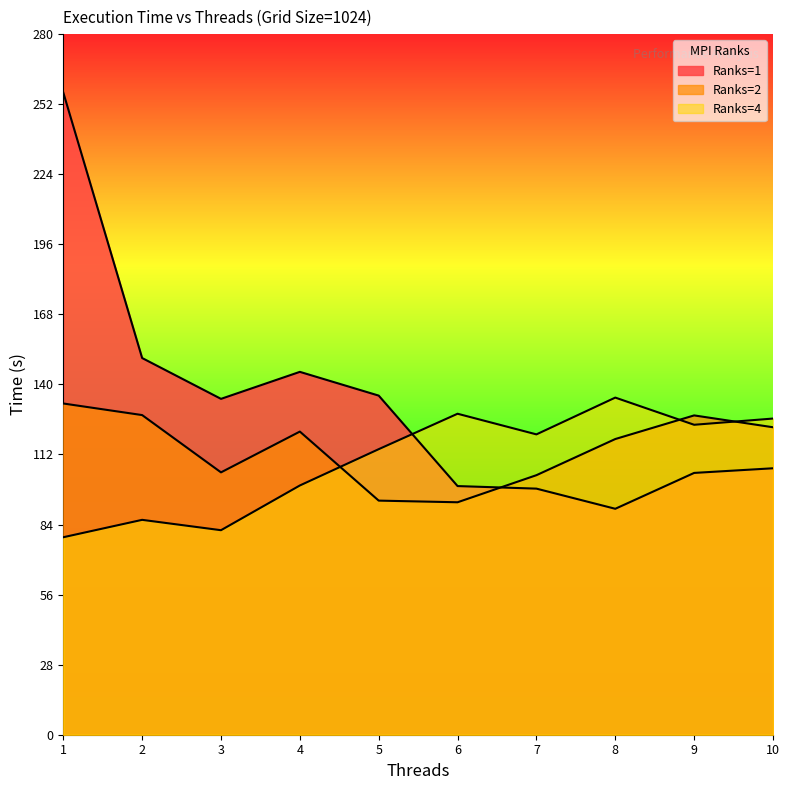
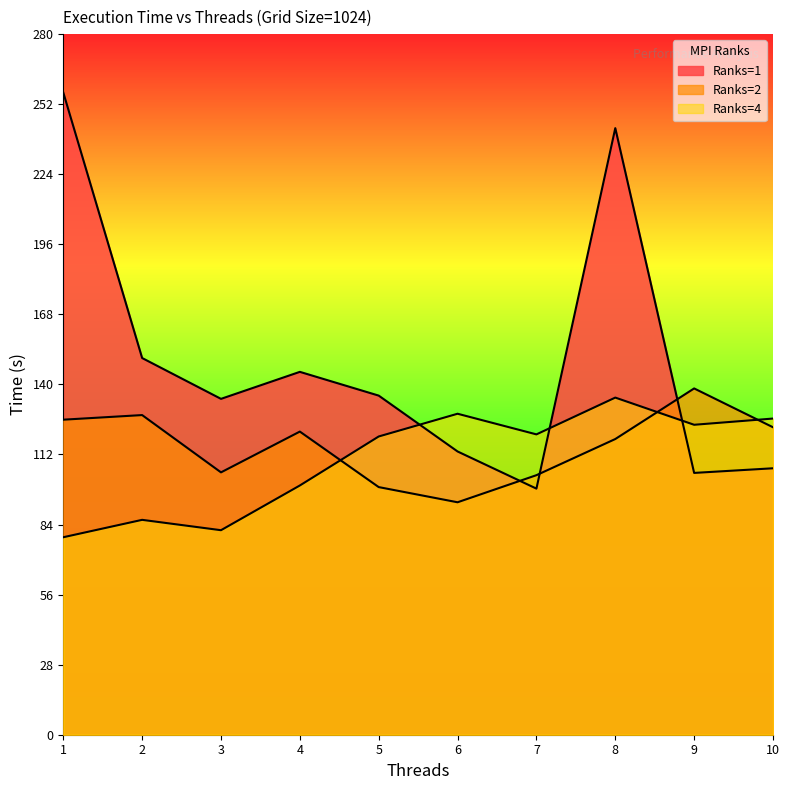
Ranks=2, 1: 132 -> 126
Ranks=2, 5: 94 -> 99
Ranks=4, 5: 114 -> 119
Ranks=1, 6: 99 -> 113
Ranks=1, 8: 90 -> 242
Ranks=2, 9: 128 -> 138
